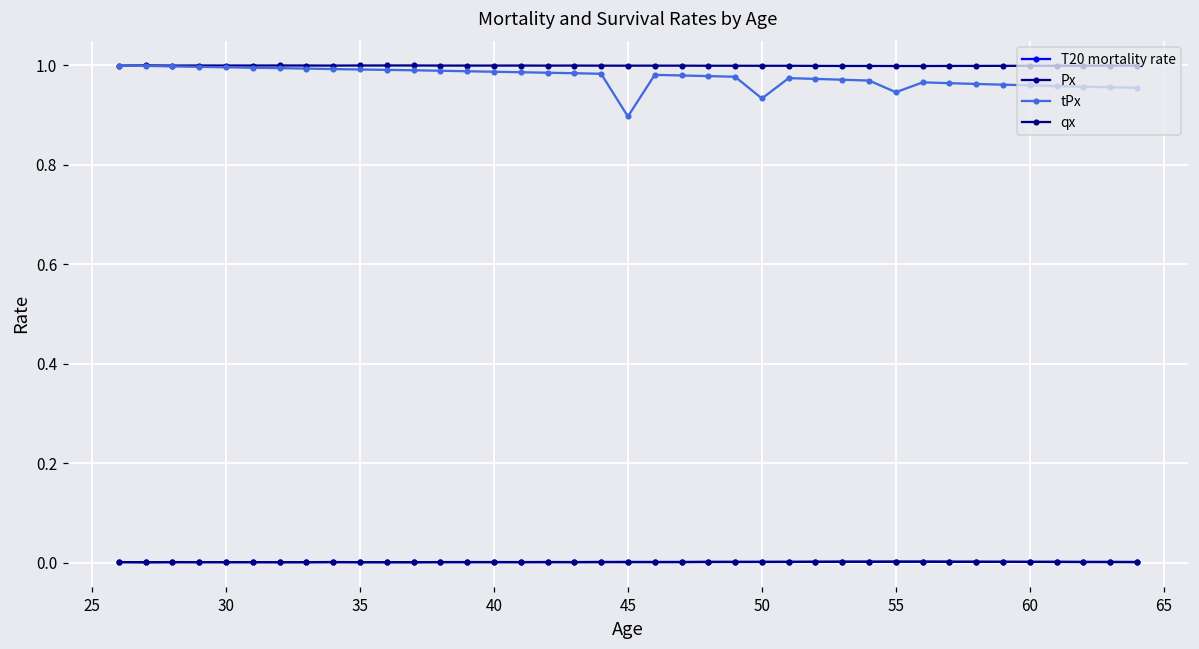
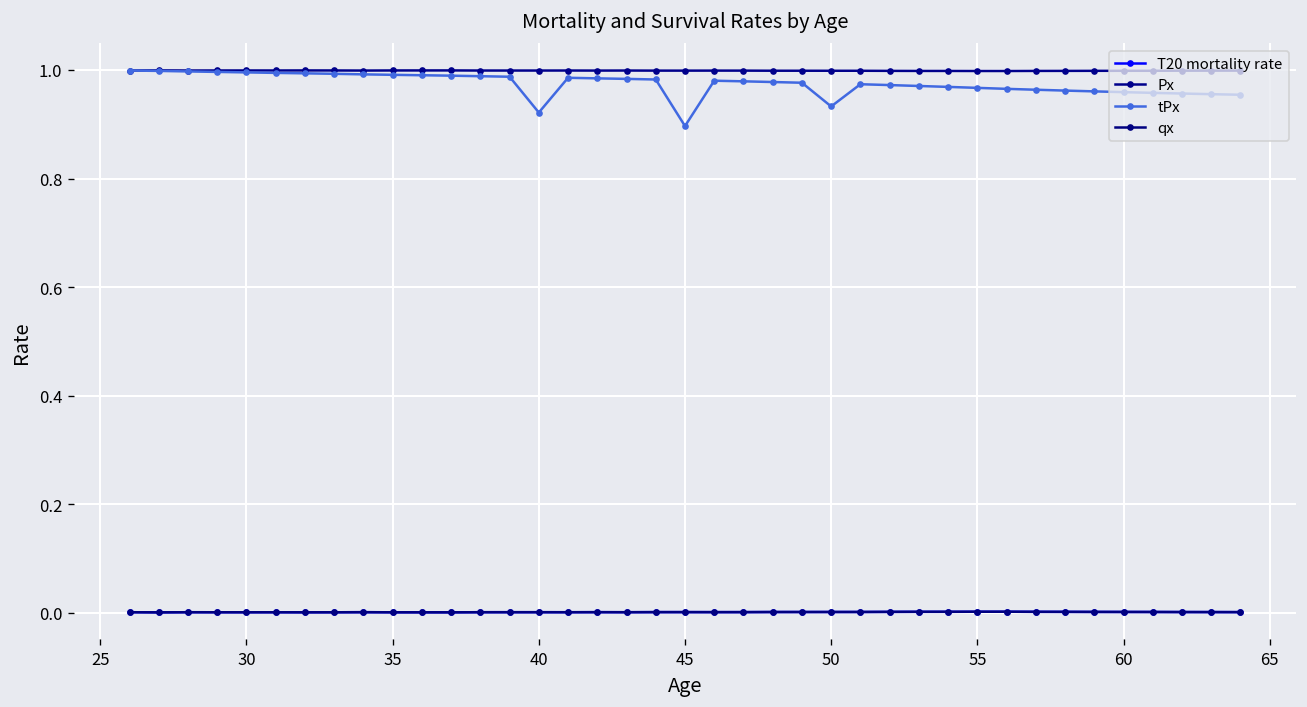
tPx, 40: 0.99 -> 0.92
tPx, 55: 0.95 -> 0.97
